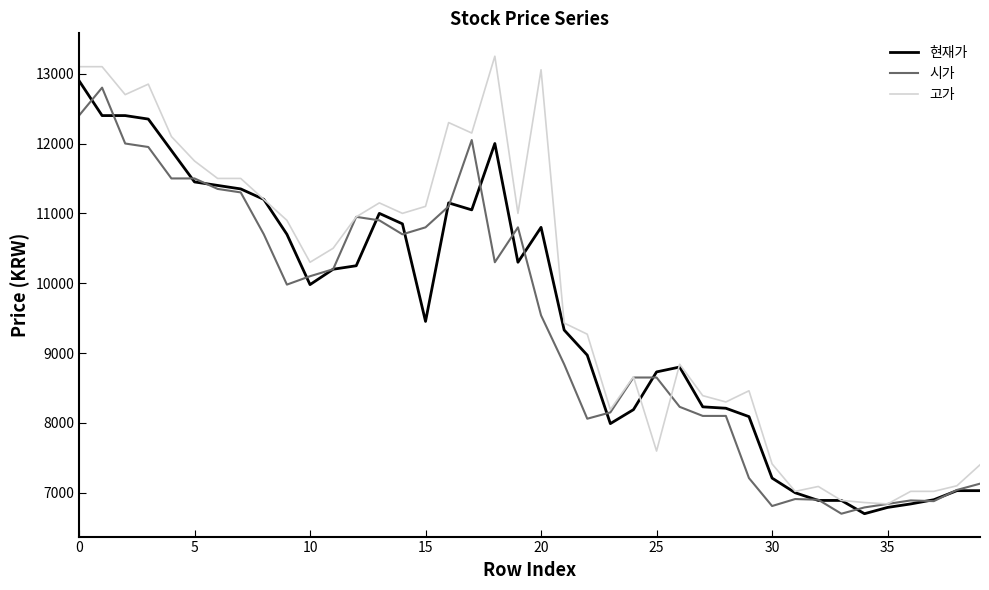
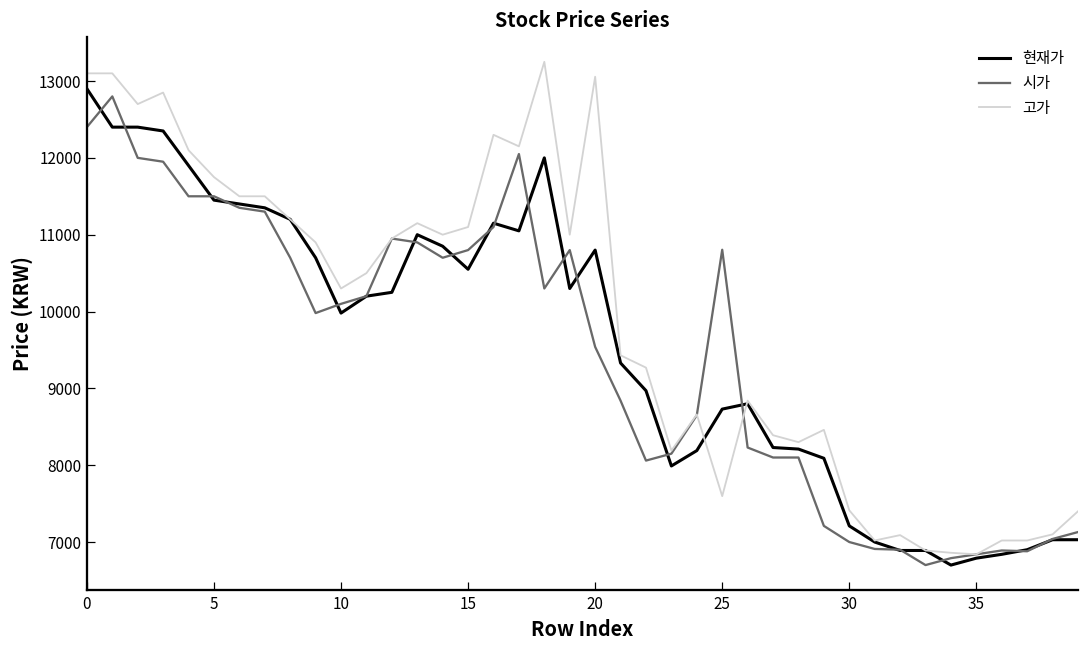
현재가, 15: 9500 -> 10600
시가, 25: 8700 -> 10800
시가, 30: 6800 -> 7000
